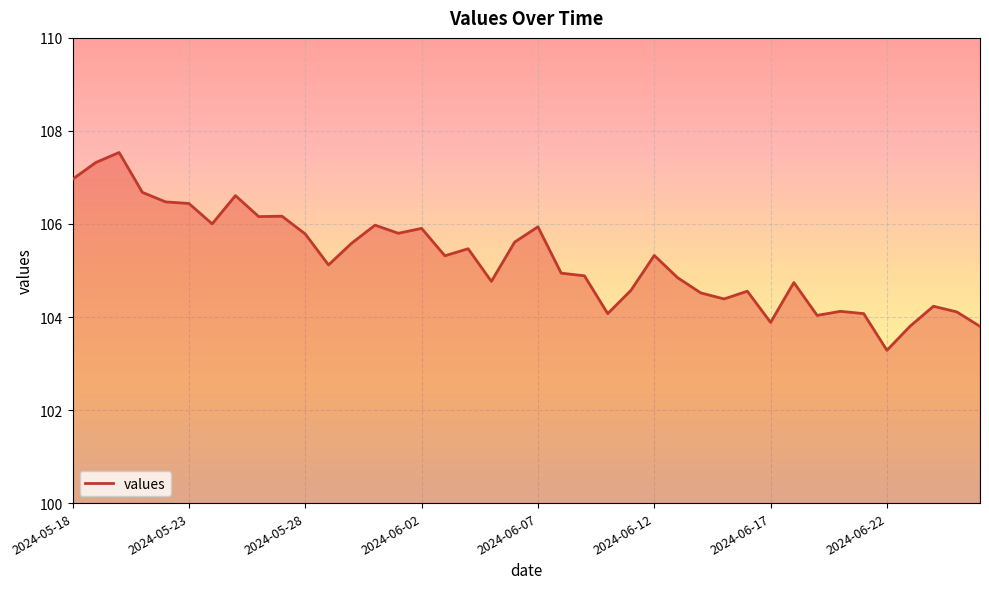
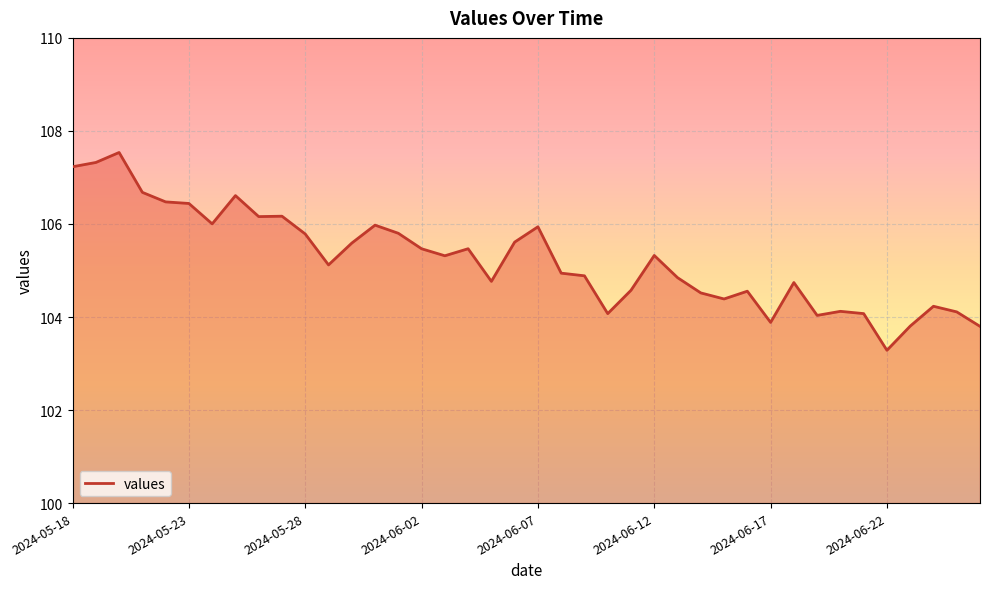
2024-05-18: 107.0 -> 107.2
2024-06-02: 105.9 -> 105.5
